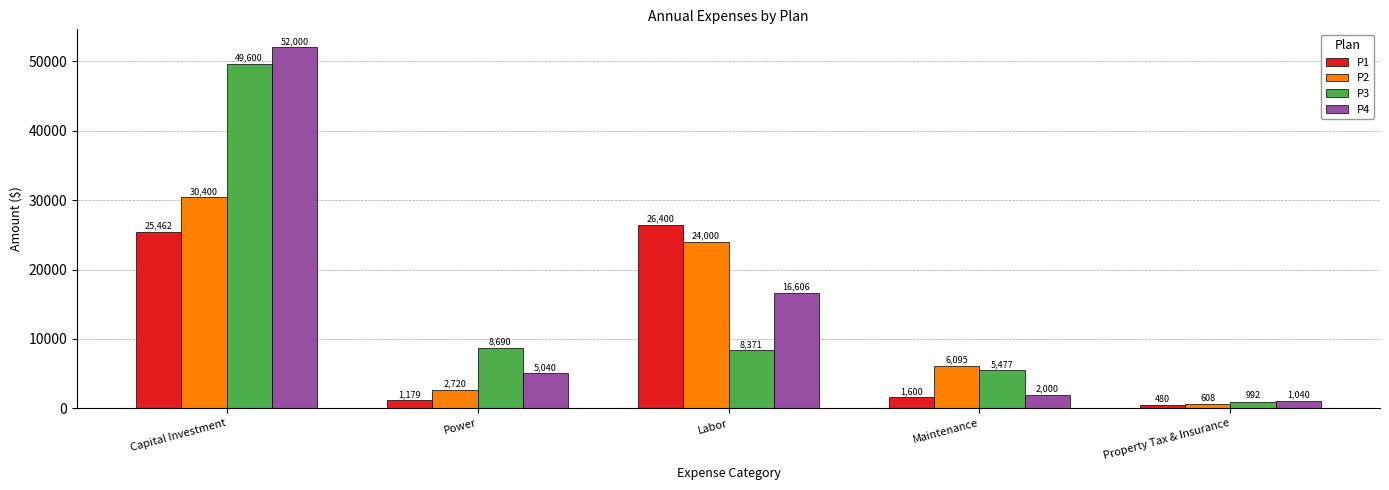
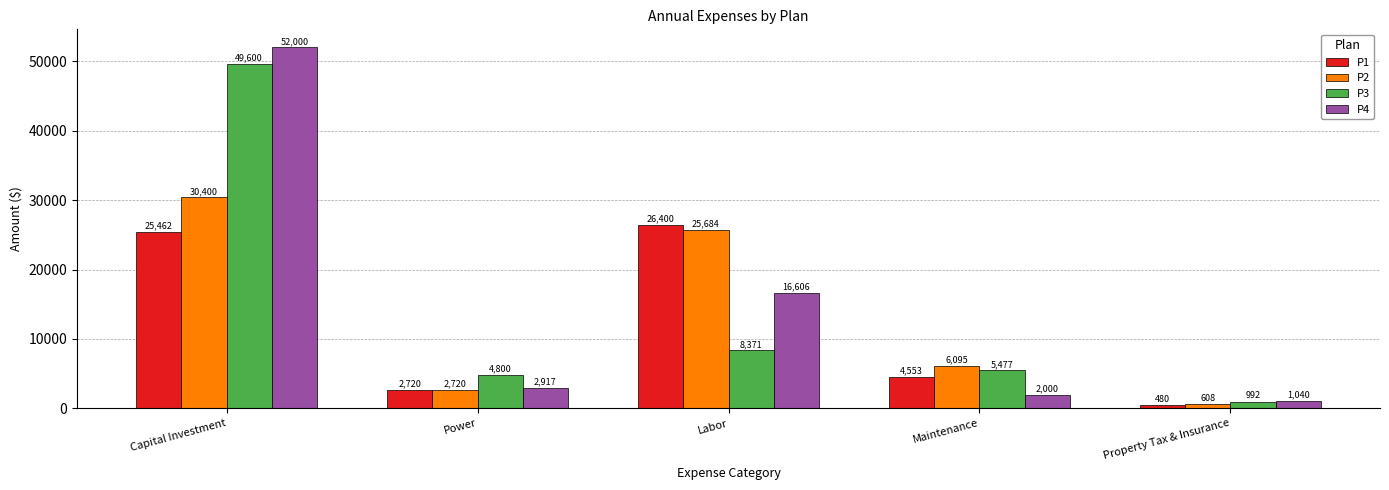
P1, Power: 1,179 -> 2,720
P3, Power: 8,690 -> 4,800
P4, Power: 5,040 -> 2,917
P2, Labor: 24,000 -> 25,684
P1, Maintenance: 1,600 -> 4,553
